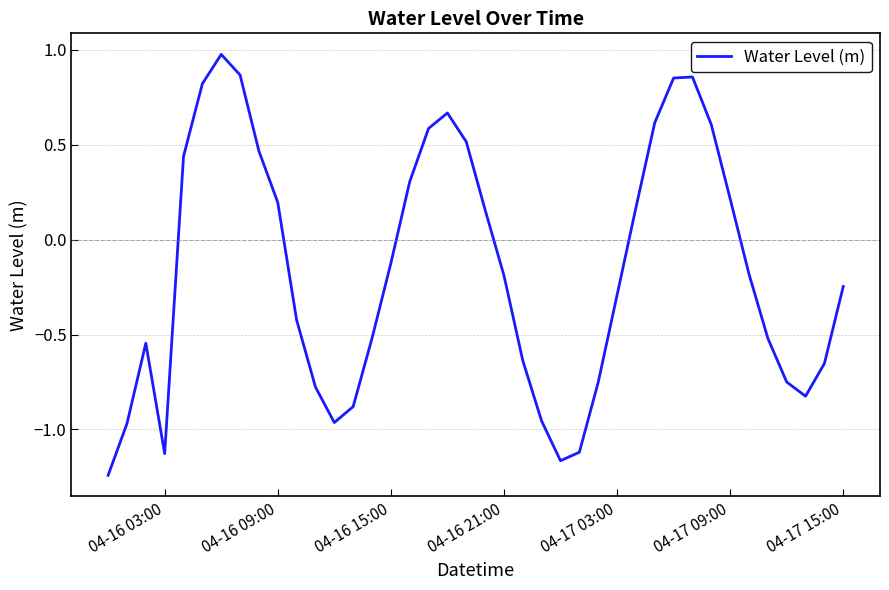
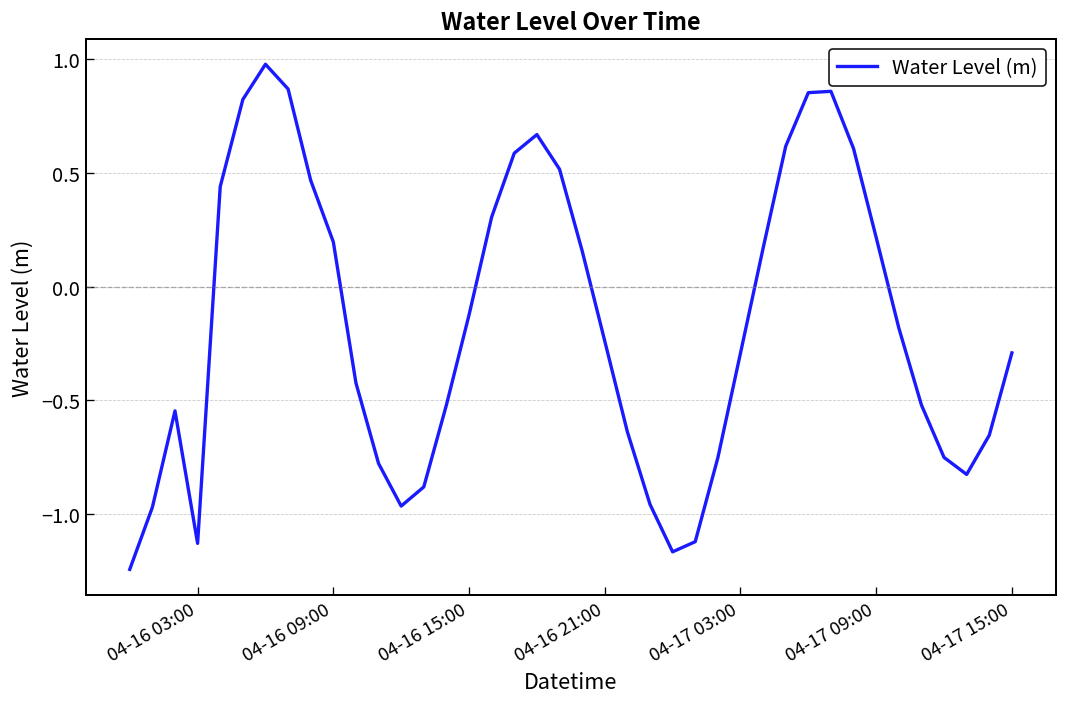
04-16 21:00: -0.19 -> -0.24
04-17 15:00: -0.25 -> -0.29
